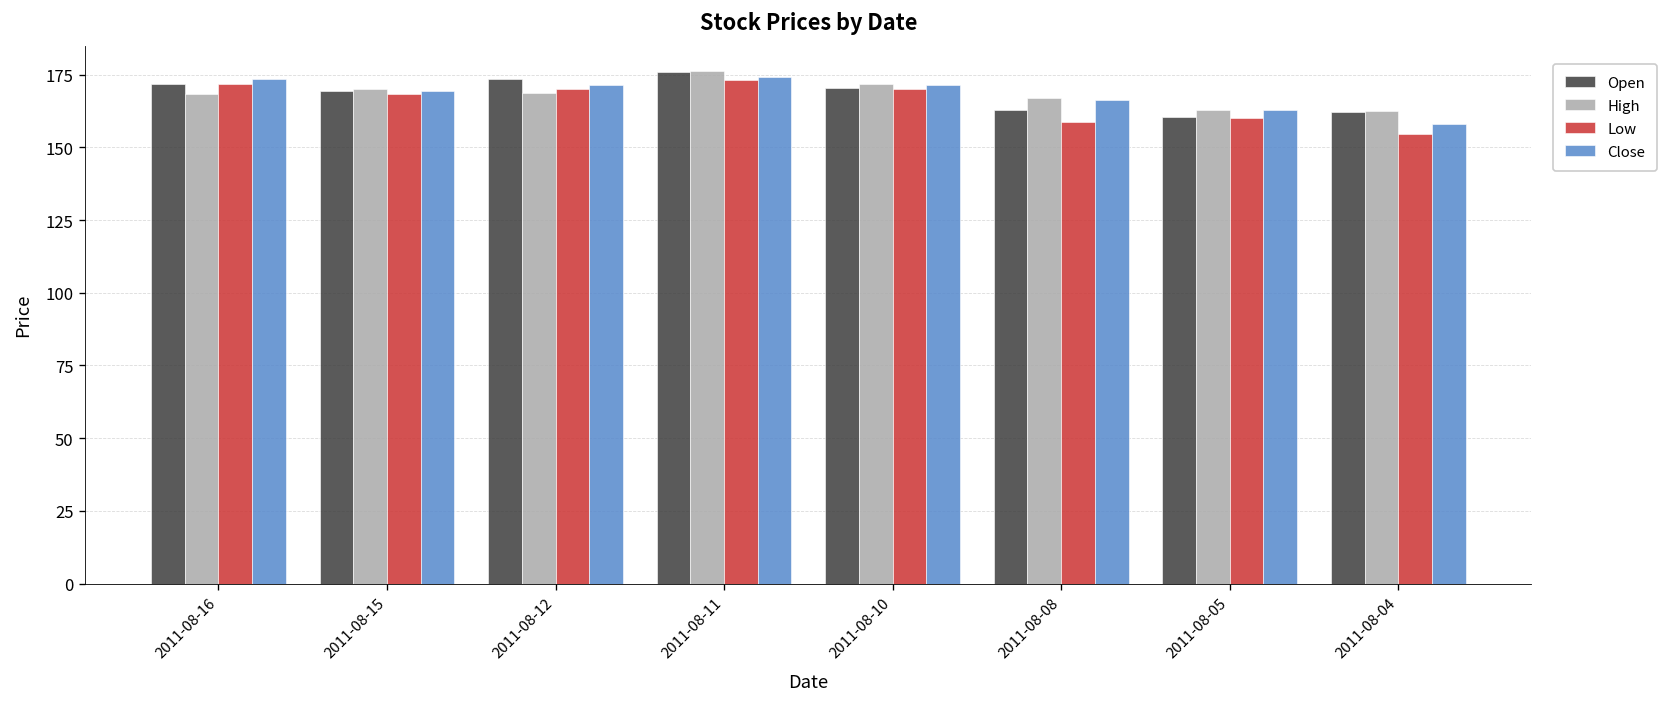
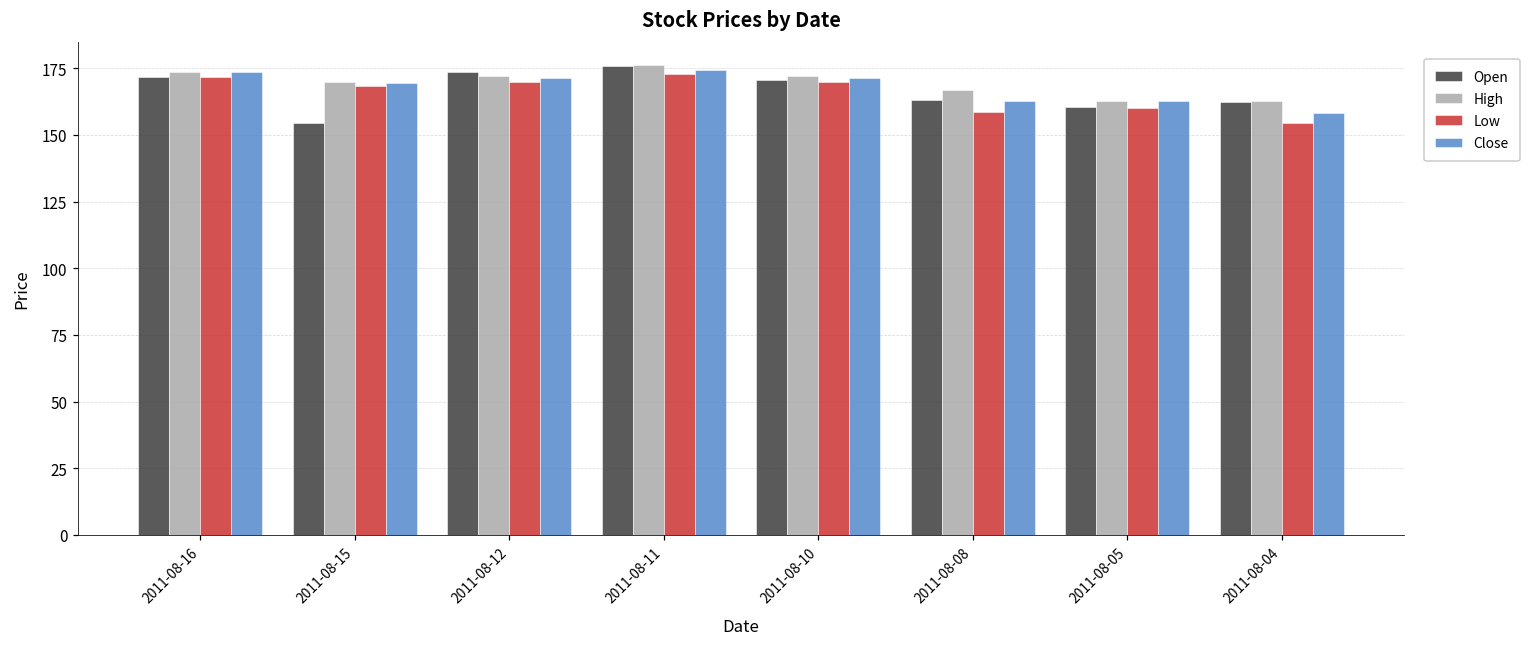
High, 2011-08-16: 168 -> 173
Open, 2011-08-15: 169 -> 154
High, 2011-08-12: 169 -> 172
Close, 2011-08-08: 166 -> 163
